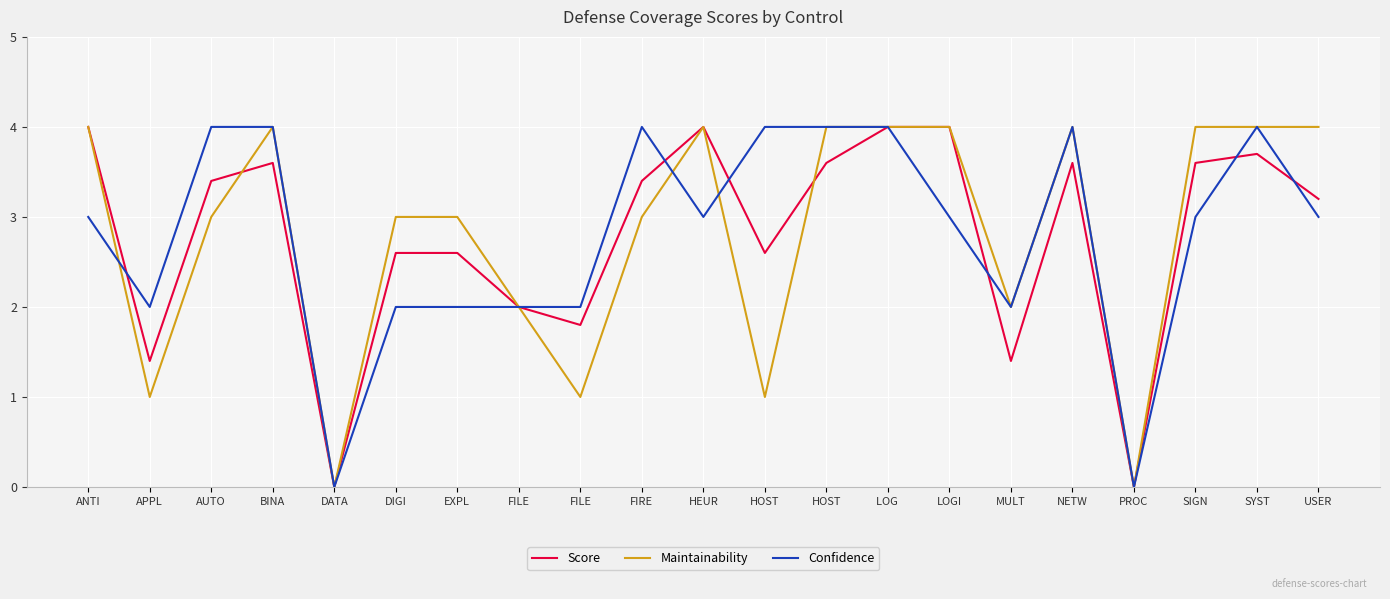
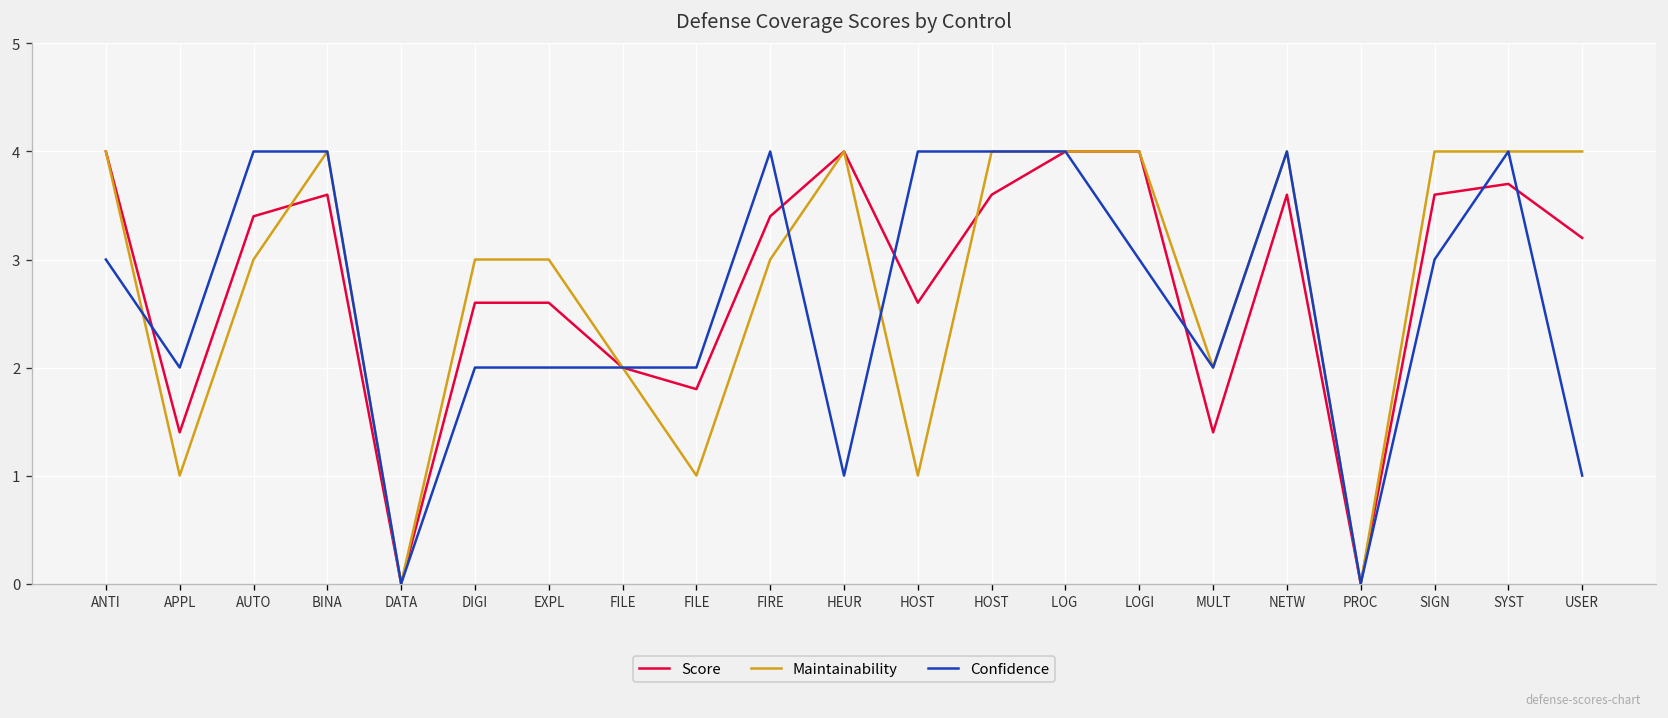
Confidence, HEUR: 3 -> 1
Confidence, USER: 3 -> 1
